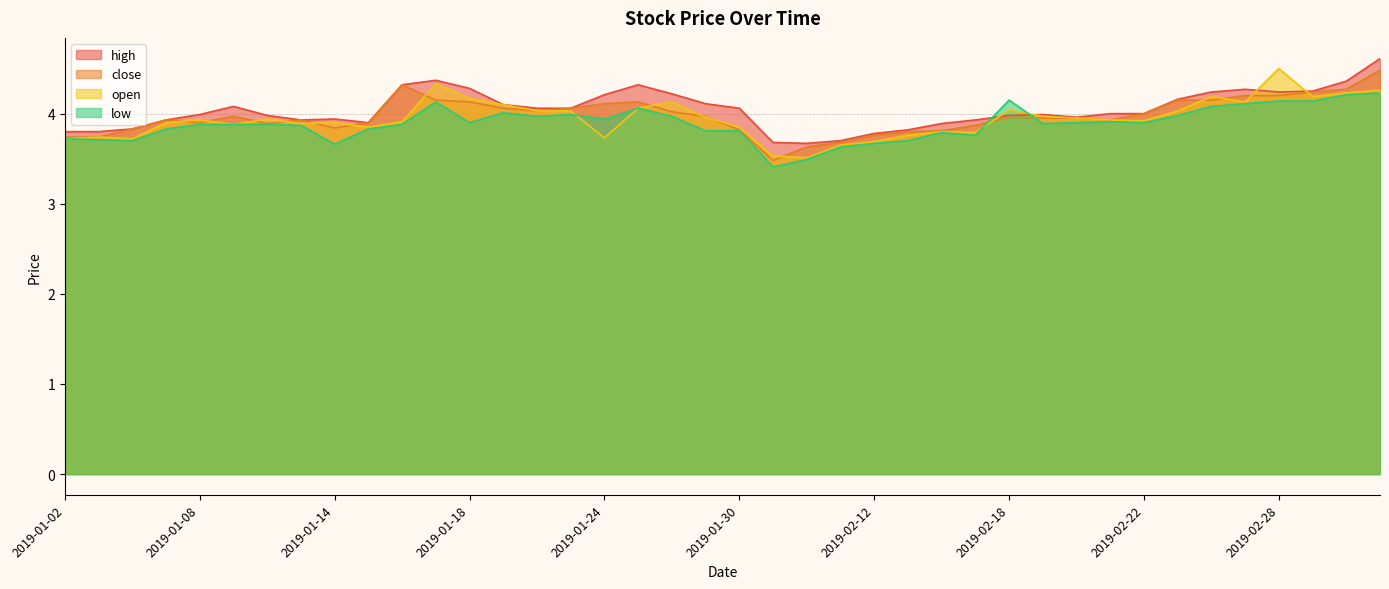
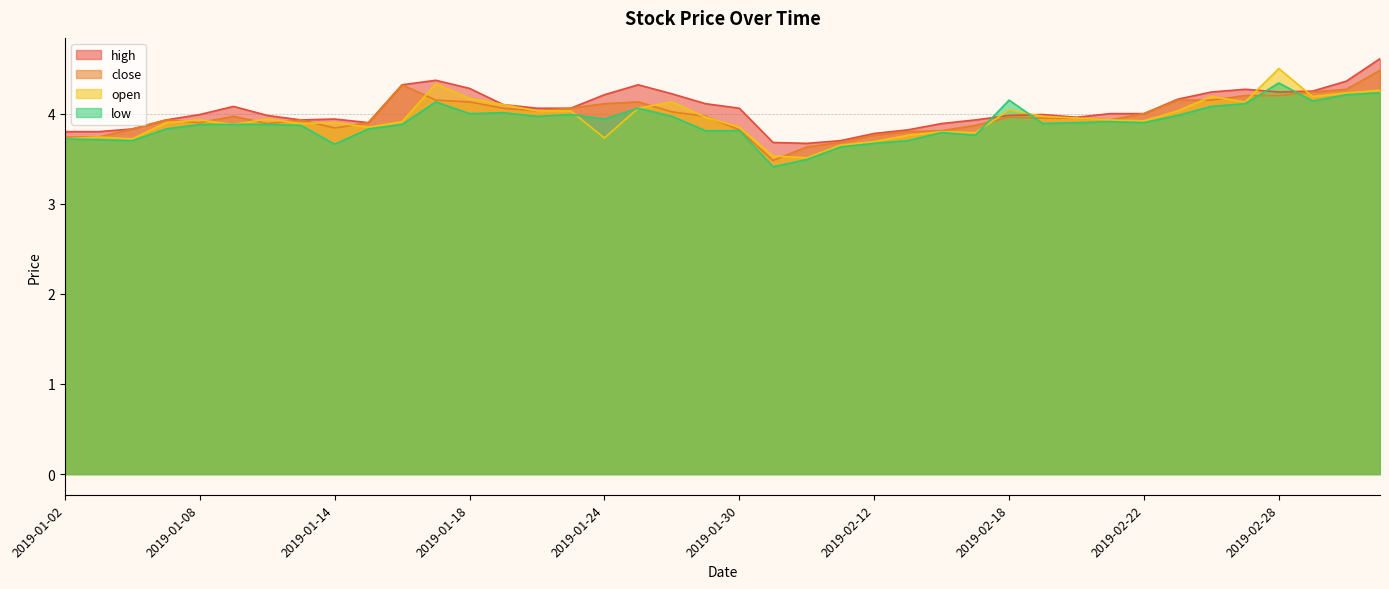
low, 2019-01-18: 3.9 -> 4.0
low, 2019-02-28: 4.1 -> 4.3
